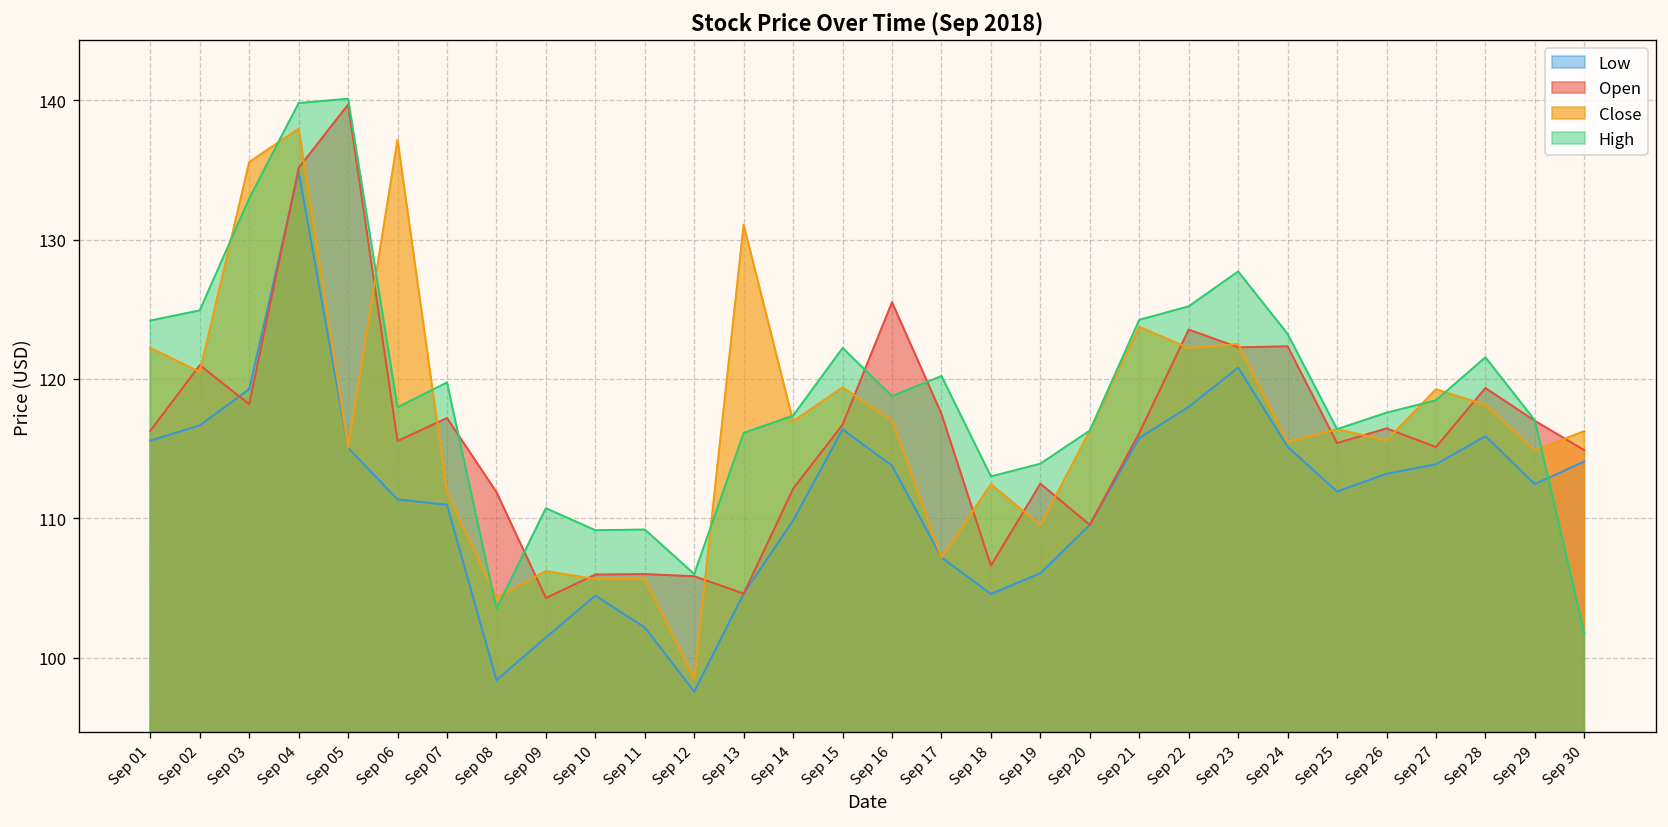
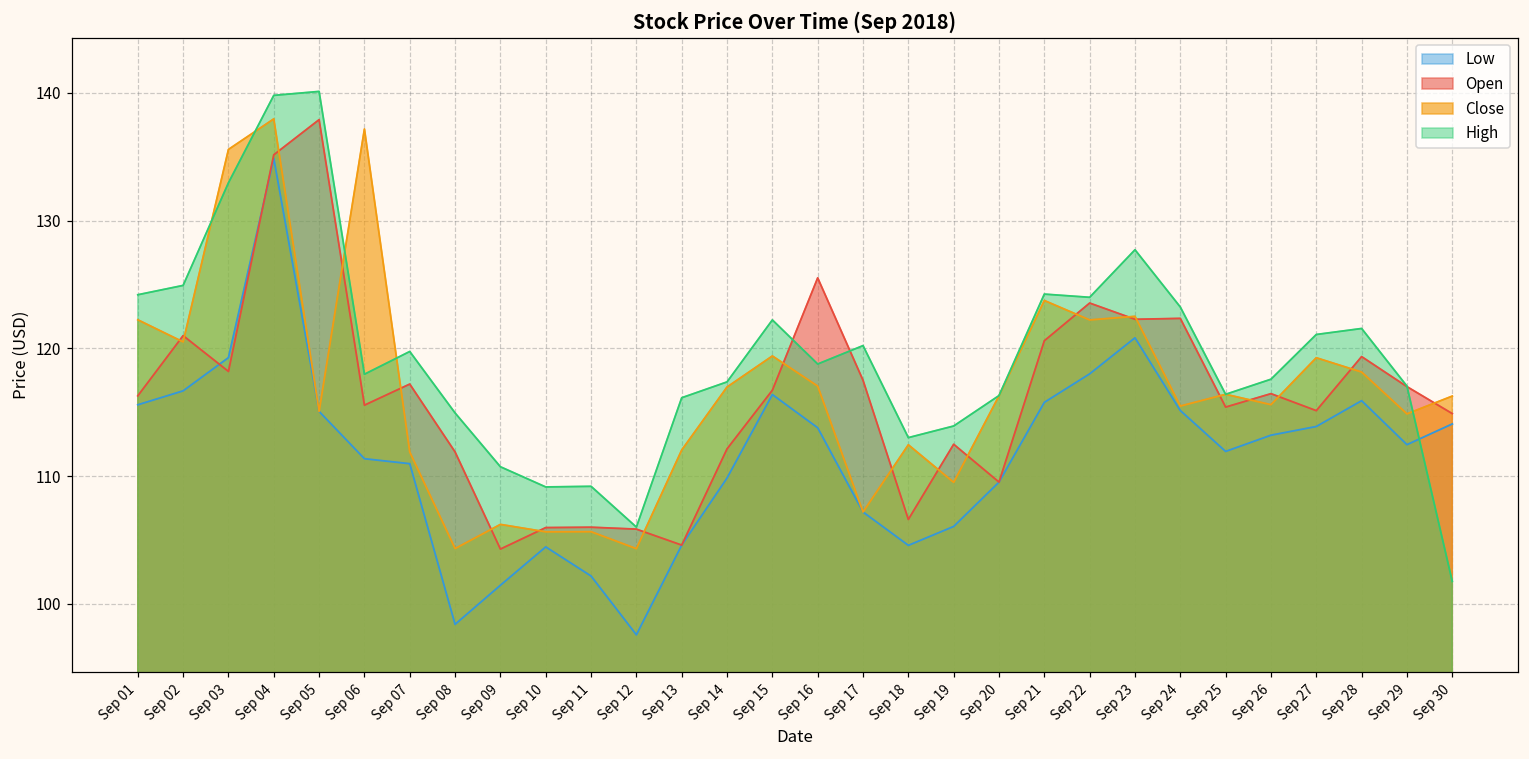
Open, Sep 05: 139.7 -> 137.9
High, Sep 08: 103.5 -> 114.9
Close, Sep 12: 98.5 -> 104.3
Close, Sep 13: 131.1 -> 112.0
Open, Sep 21: 116.1 -> 120.6
High, Sep 22: 125.2 -> 124.0
High, Sep 27: 118.5 -> 121.1
